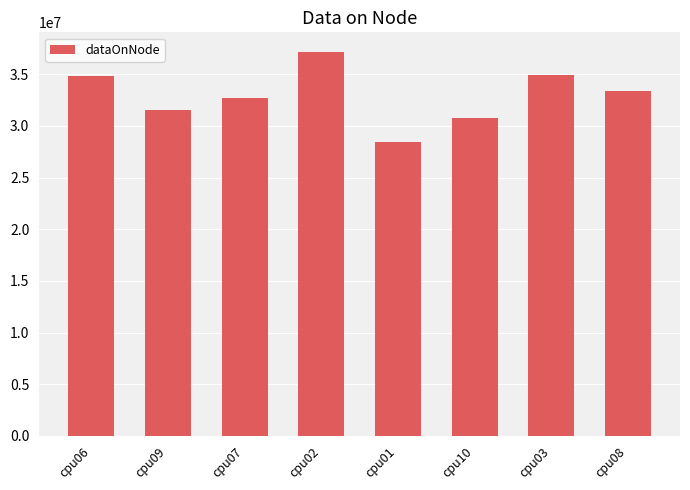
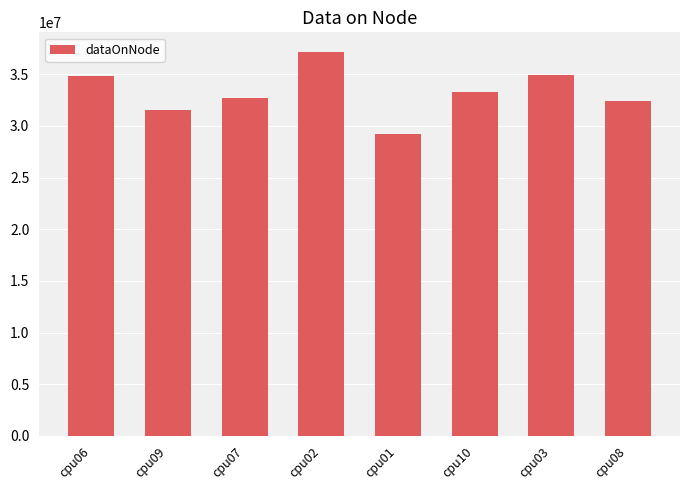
cpu01: 28400000 -> 29200000
cpu10: 30800000 -> 33200000
cpu08: 33400000 -> 32400000
